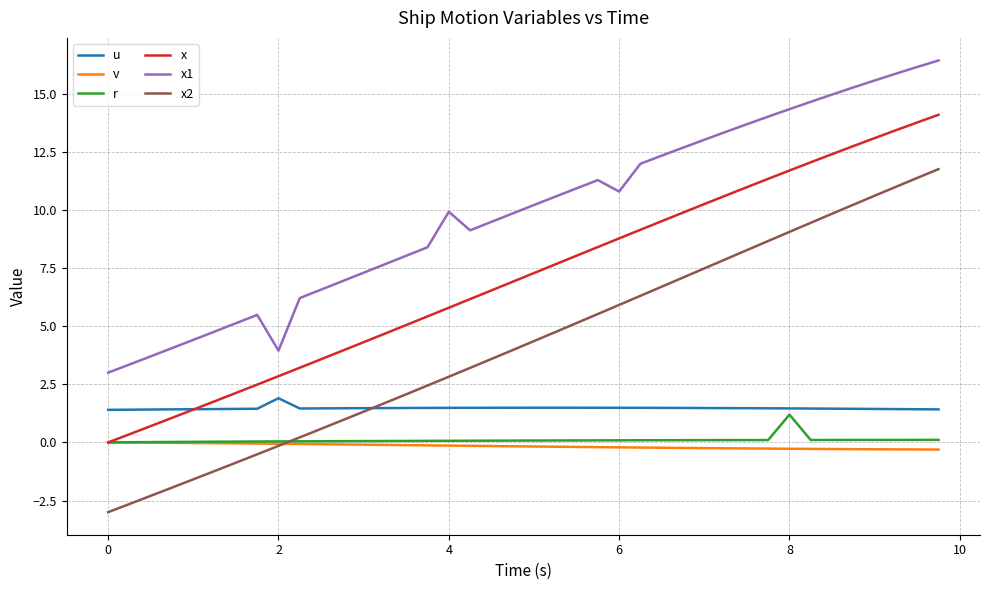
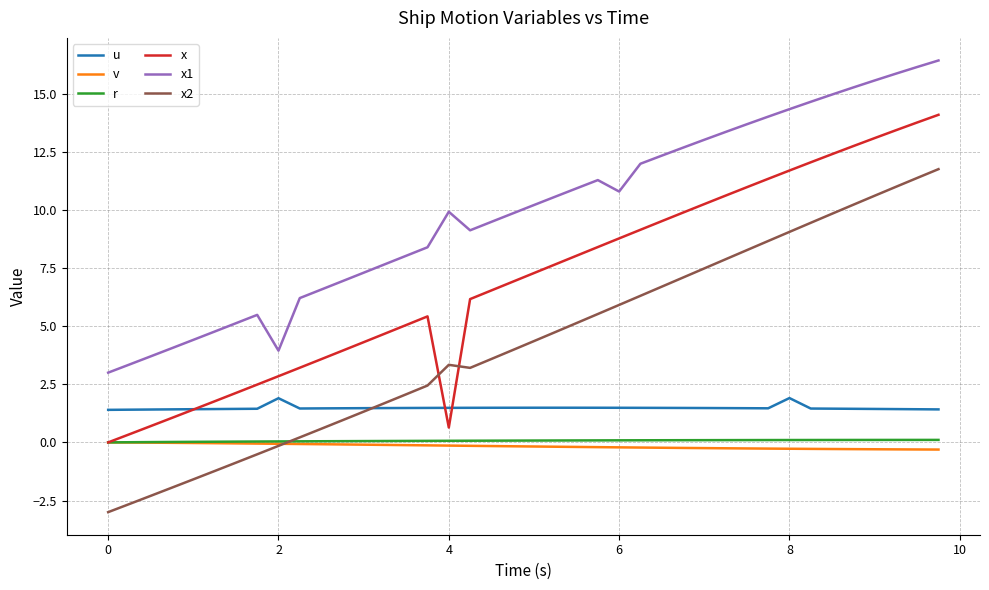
x, 4: 5.8 -> 0.6
x2, 4: 2.8 -> 3.3
u, 8: 1.5 -> 1.9
r, 8: 1.2 -> 0.1
